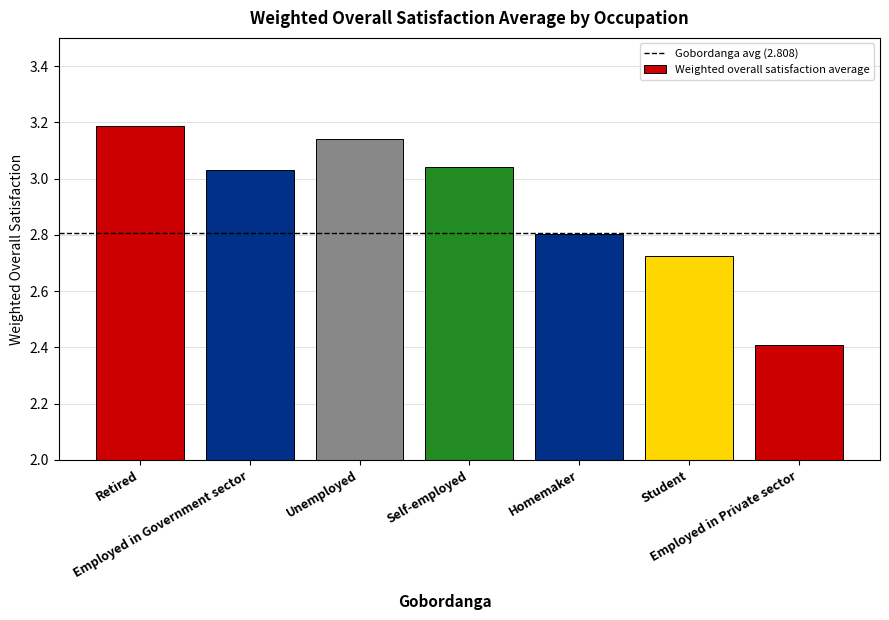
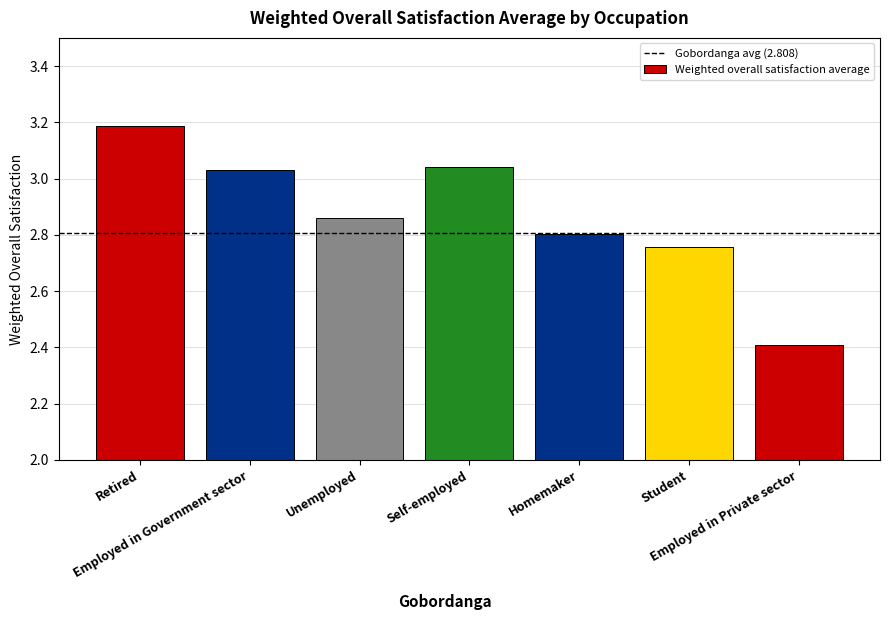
Unemployed: 3.14 -> 2.86
Student: 2.73 -> 2.76
